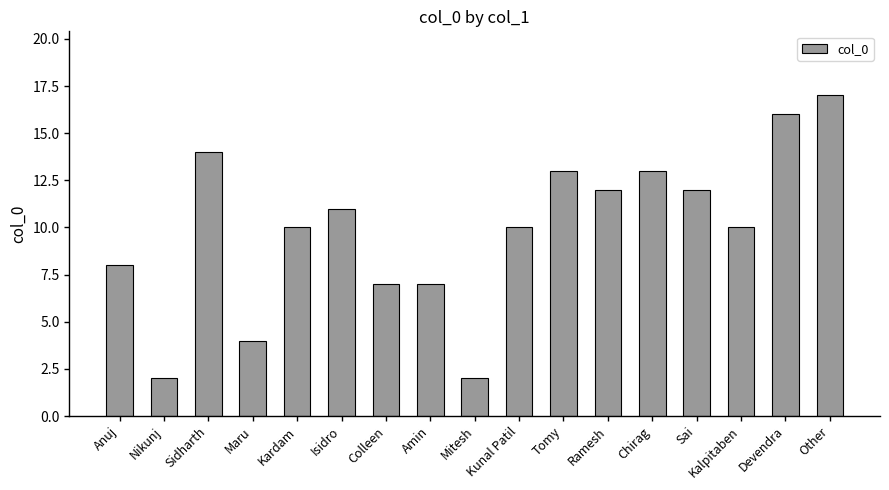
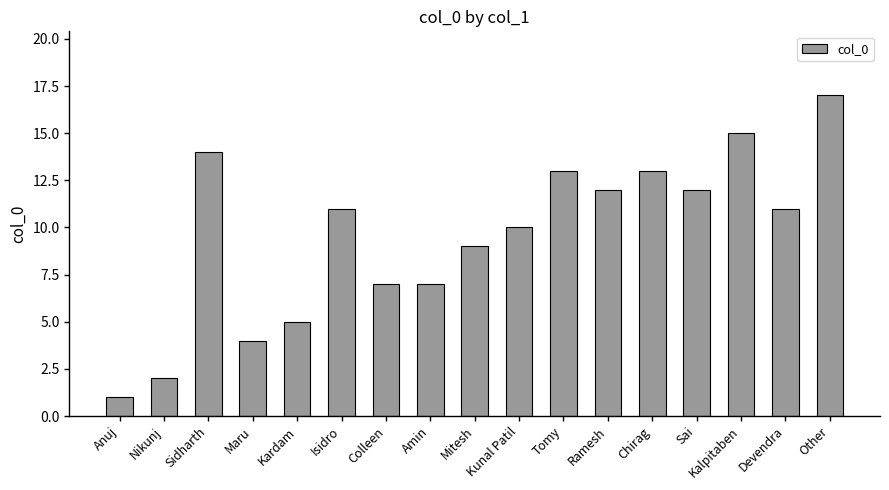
Anuj: 8 -> 1
Kardam: 10 -> 5
Mitesh: 2 -> 9
Kalpitaben: 10 -> 15
Devendra: 16 -> 11
